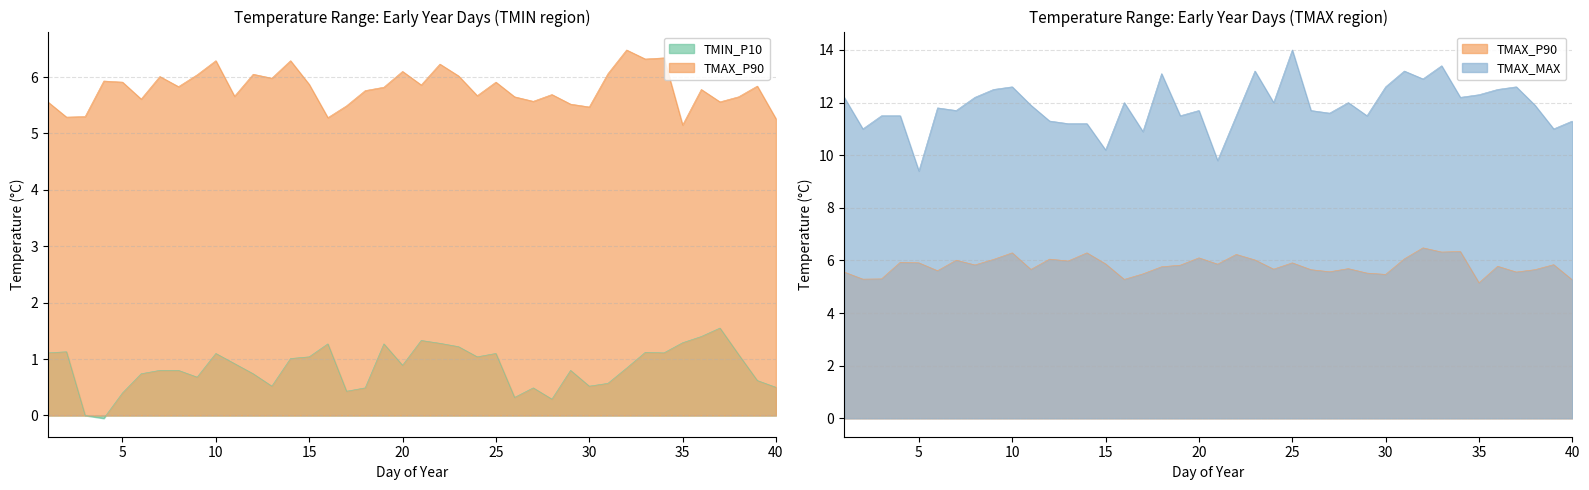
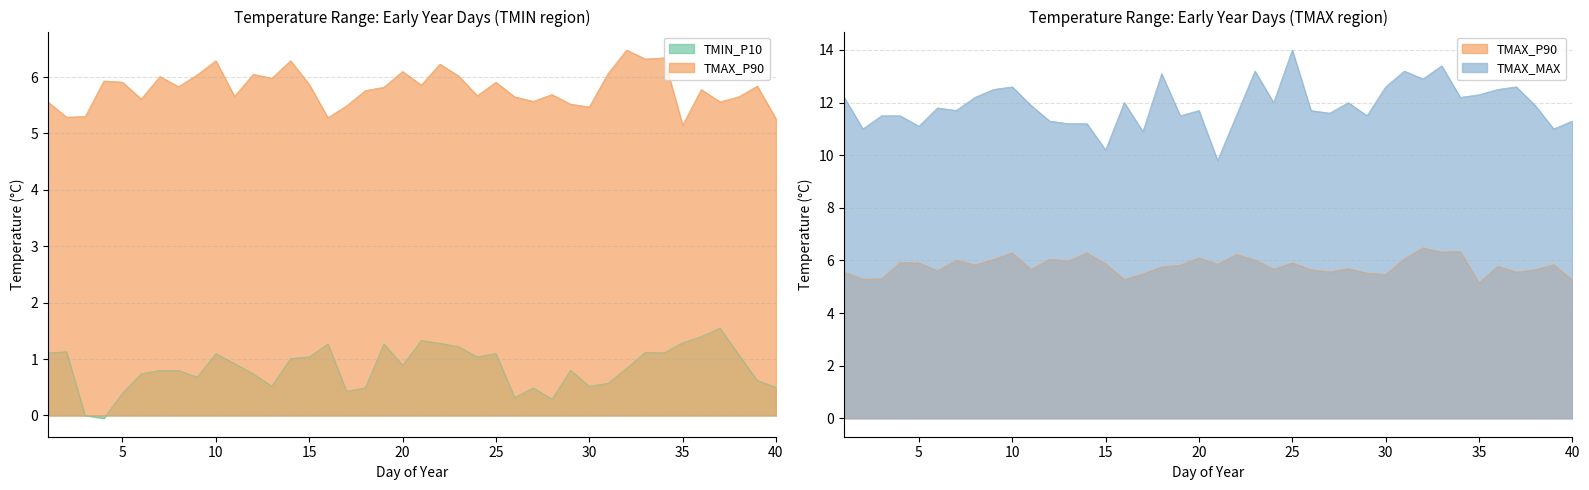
Temperature Range: Early Year Days (TMAX region), TMAX_MAX, 5: 9.4 -> 11.1
